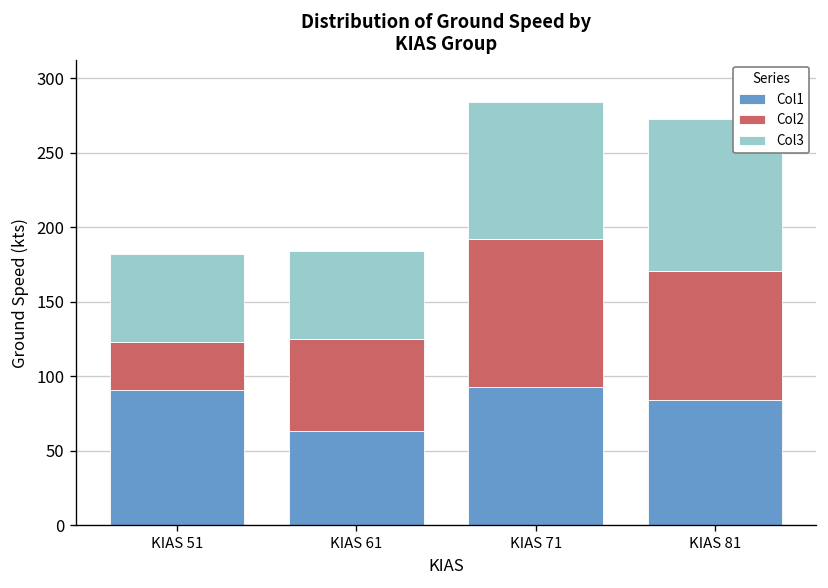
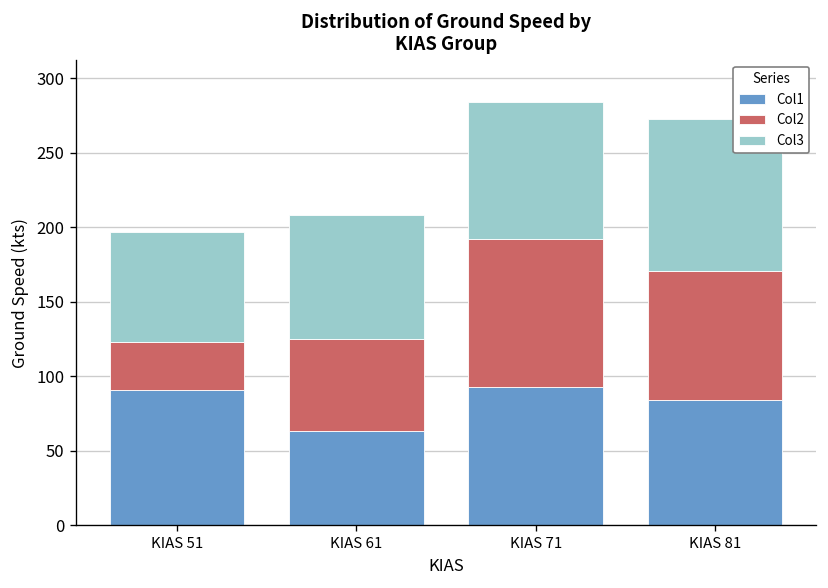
Col3, KIAS 51: 59 -> 74
Col3, KIAS 61: 59 -> 83
